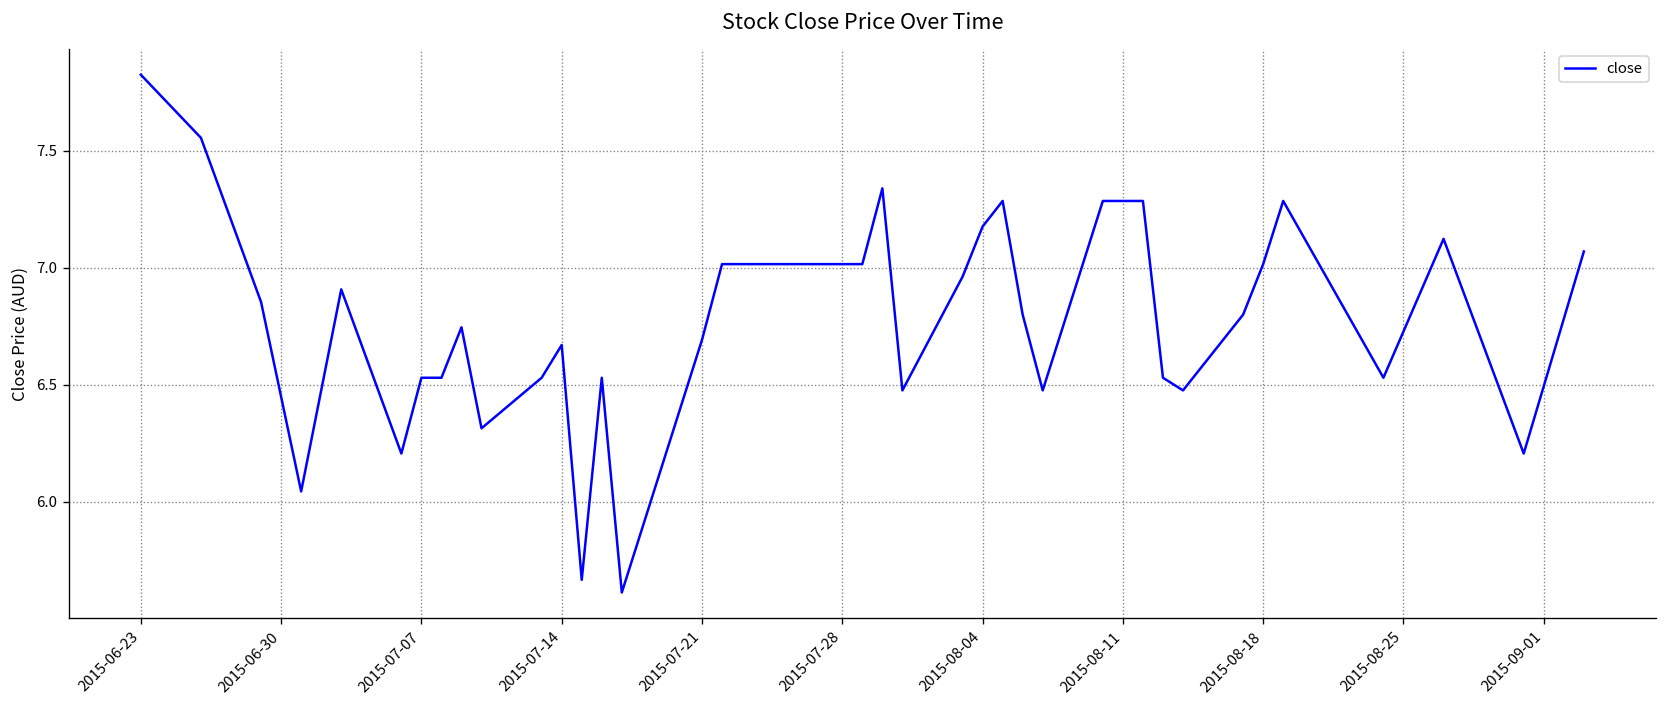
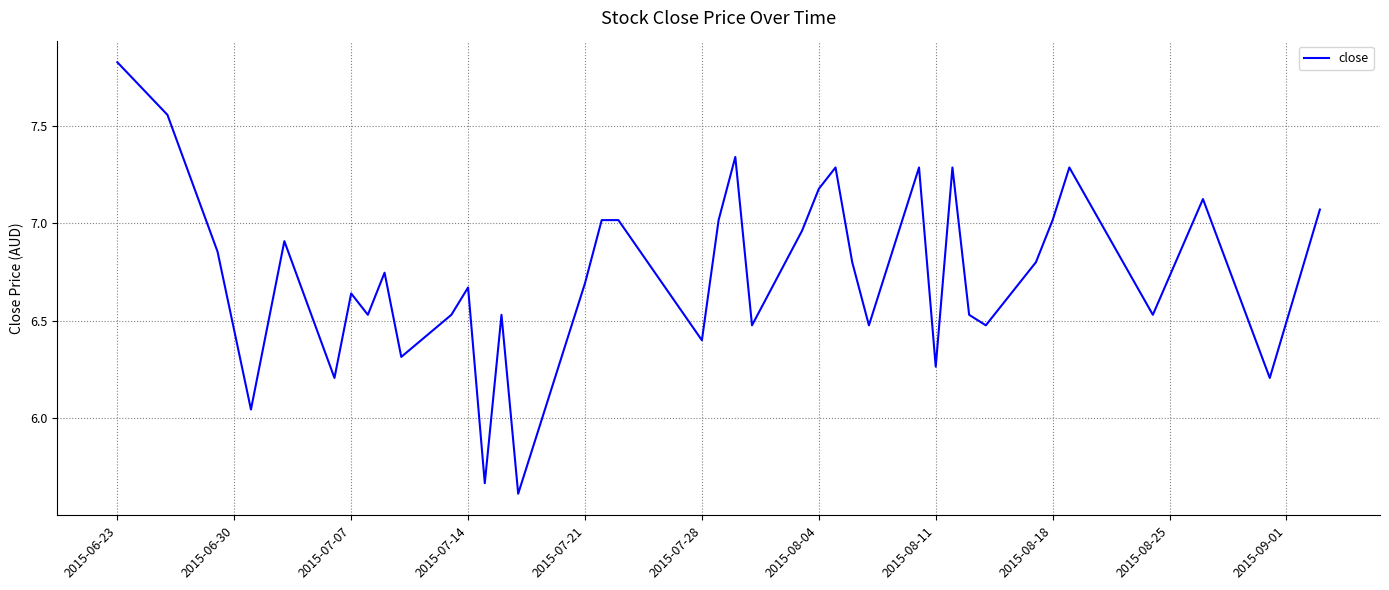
2015-07-07: 6.53 -> 6.64
2015-07-28: 7.02 -> 6.40
2015-08-11: 7.29 -> 6.26
